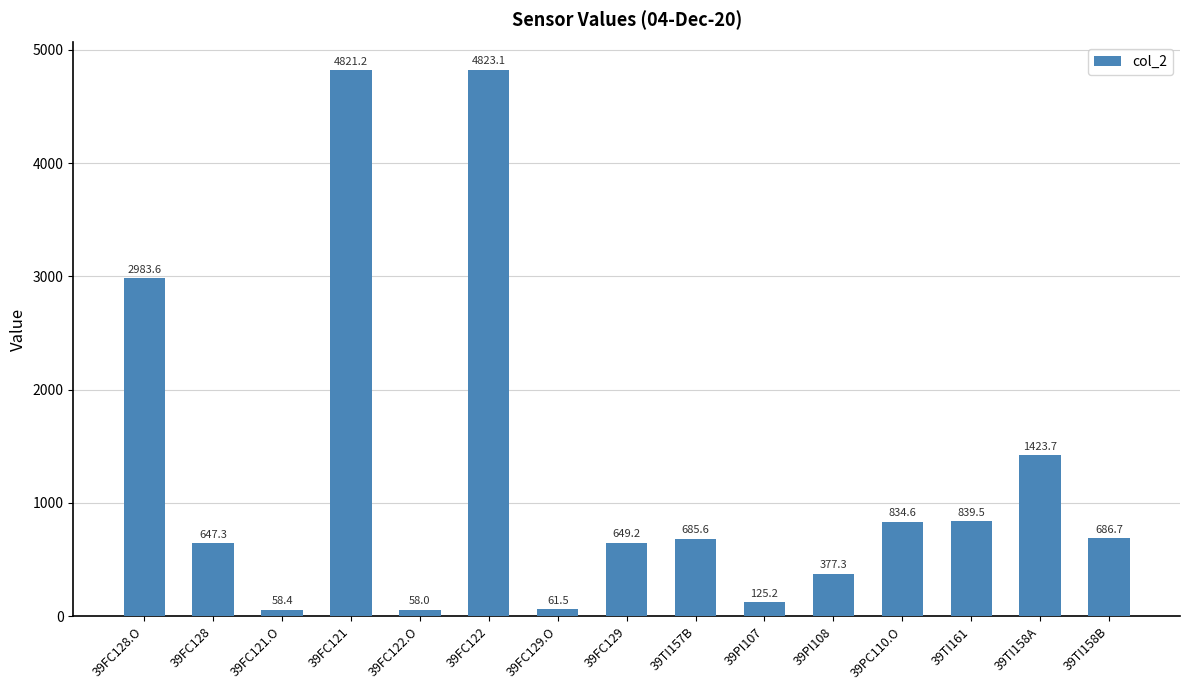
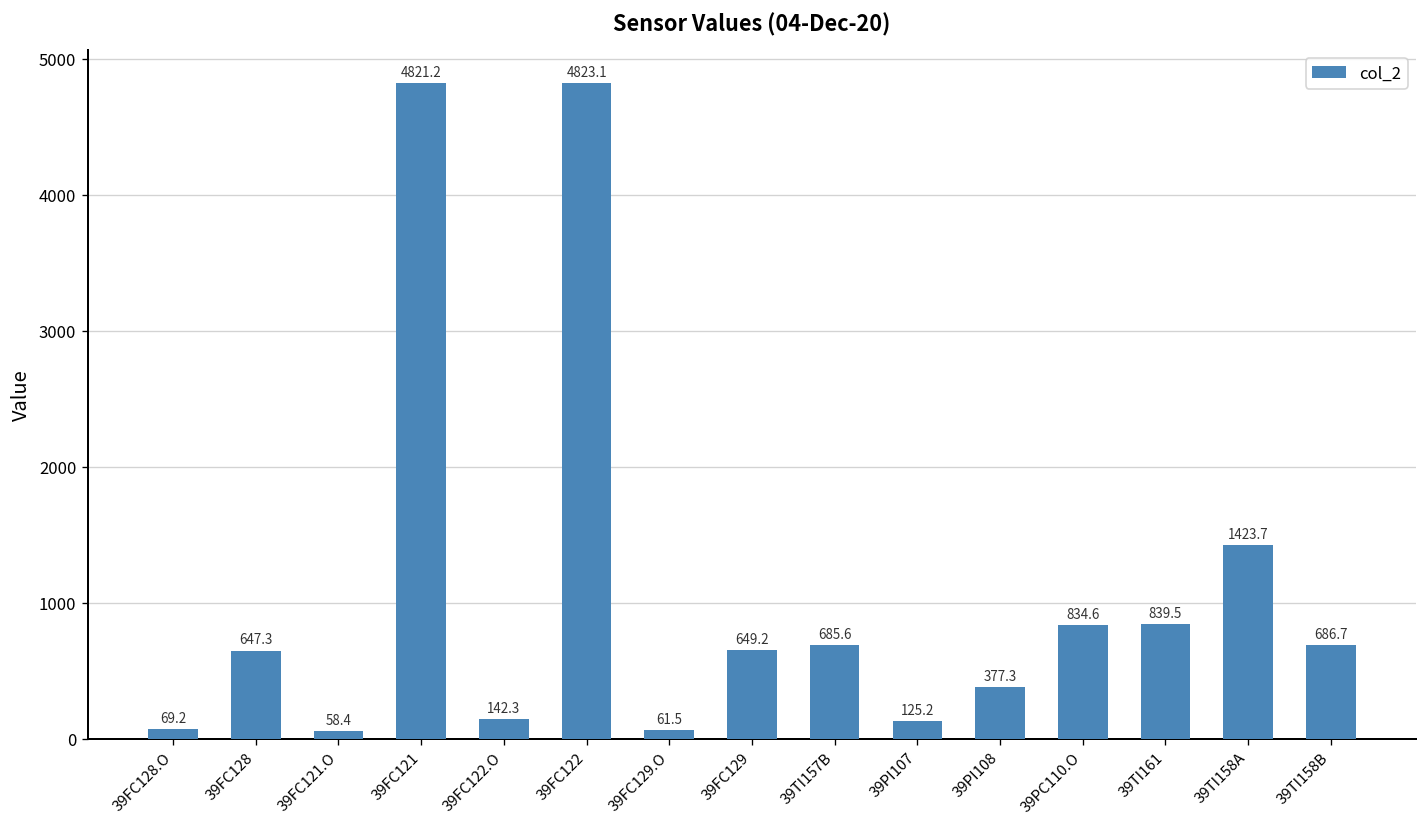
39FC128.O: 2983.6 -> 69.2
39FC122.O: 58.0 -> 142.3
